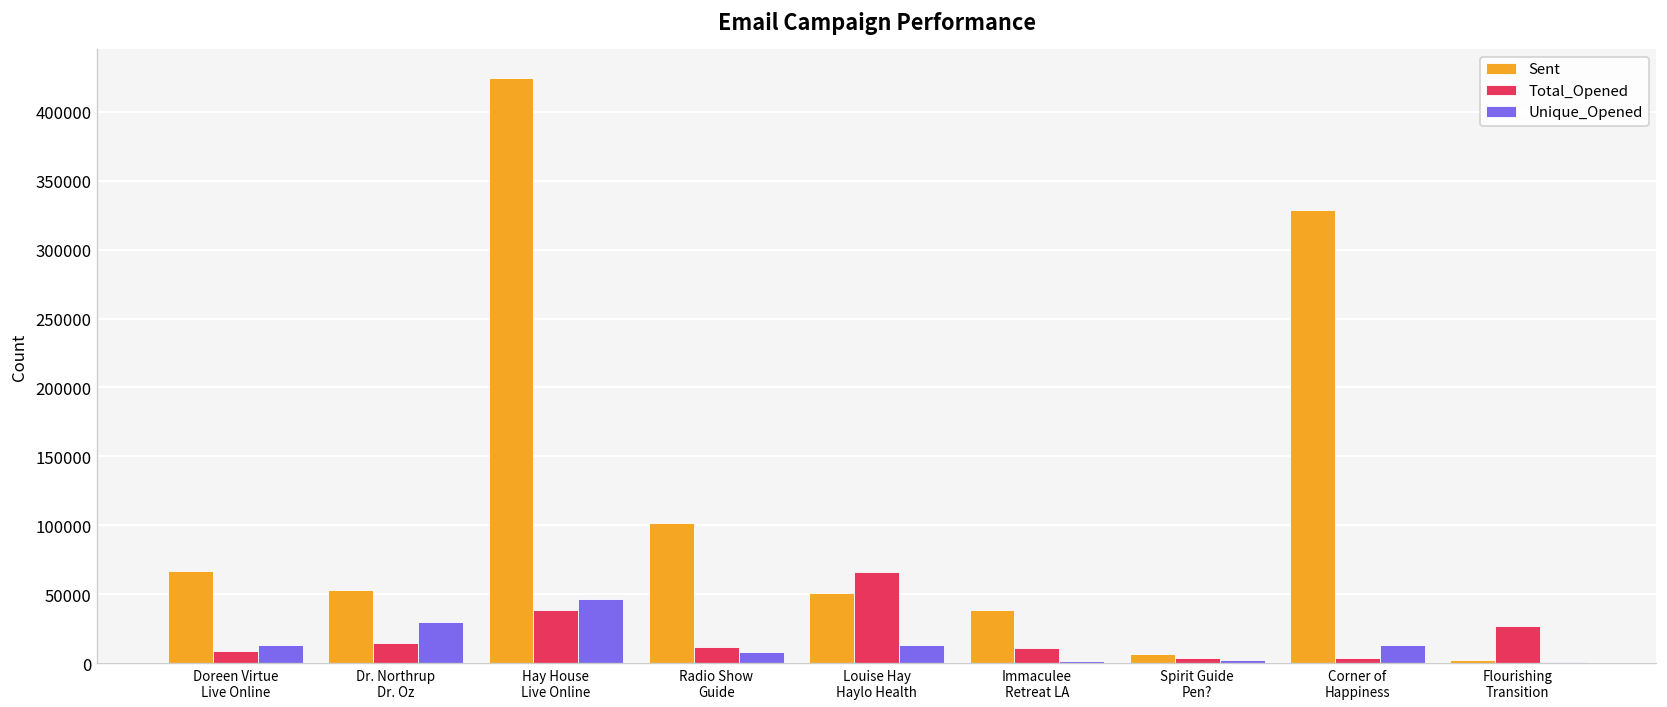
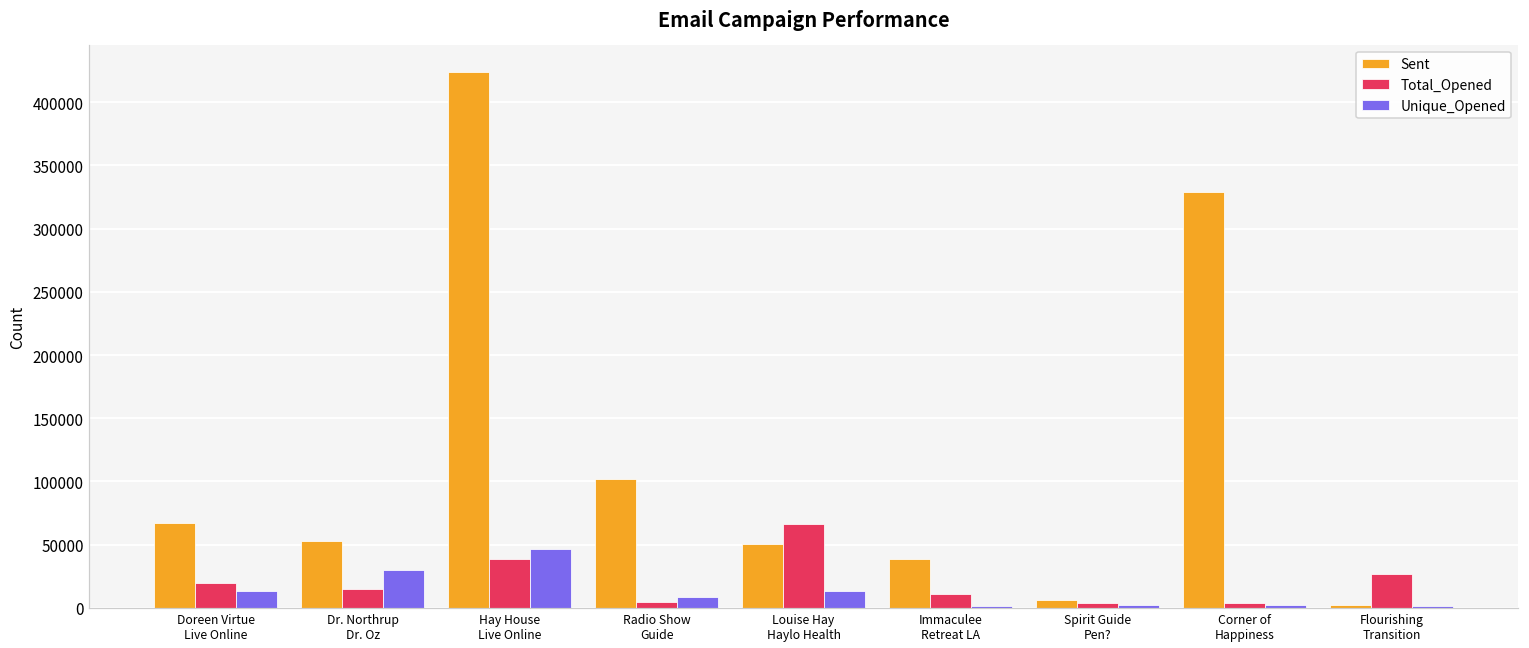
Total_Opened, Doreen Virtue Live Online: 9000 -> 19000
Total_Opened, Radio Show Guide: 12000 -> 5000
Unique_Opened, Corner of Happiness: 13000 -> 2000
